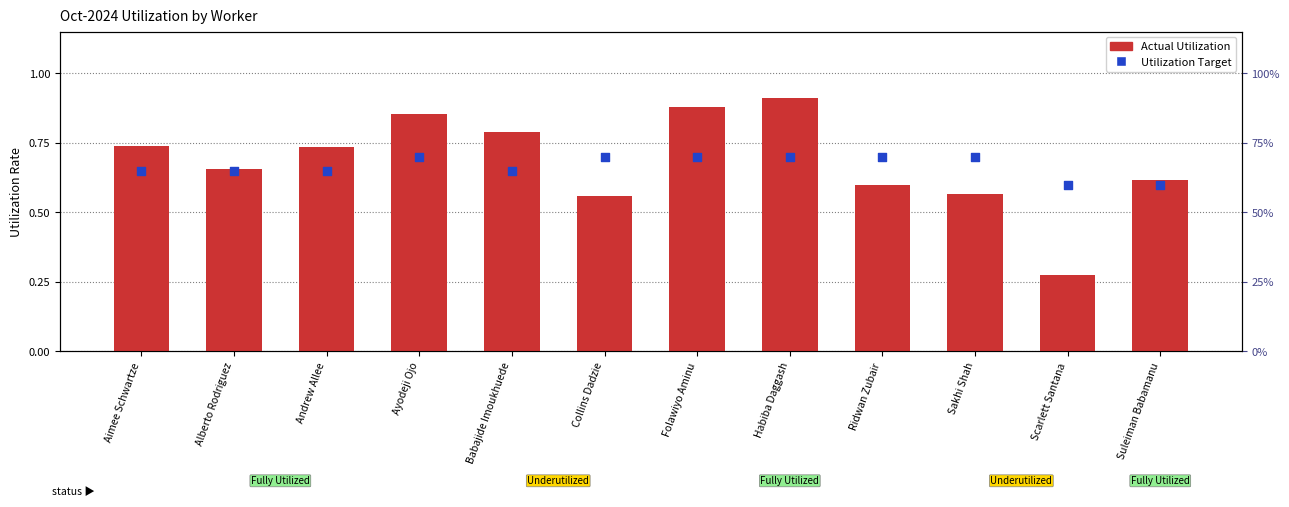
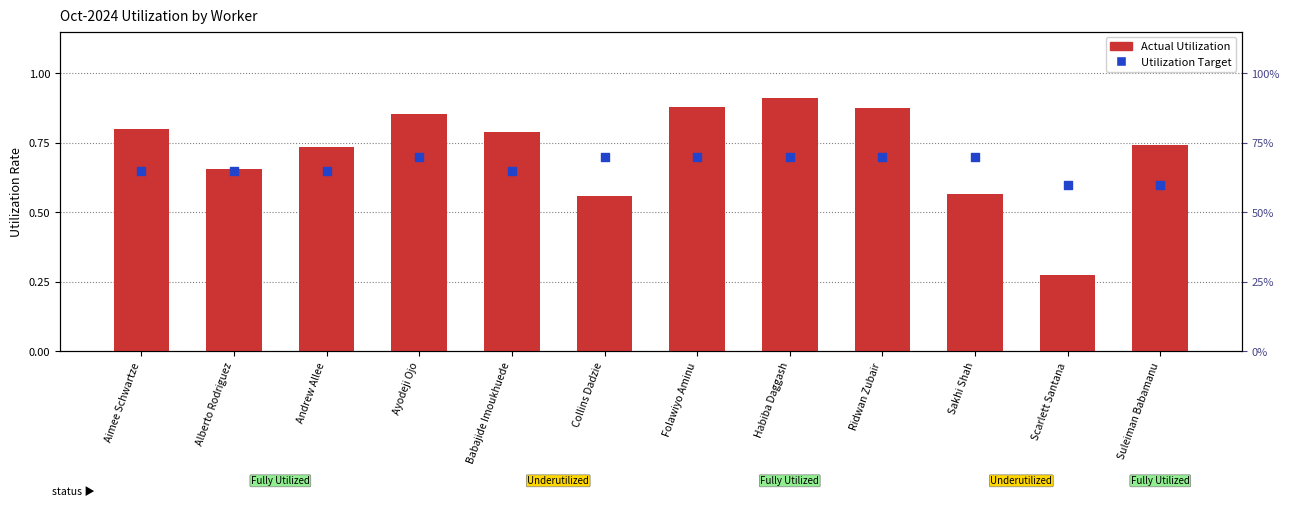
Actual Utilization, Aimee Schwartze: 0.74 -> 0.80
Actual Utilization, Ridwan Zubair: 0.60 -> 0.88
Actual Utilization, Suleiman Babamanu: 0.62 -> 0.74
